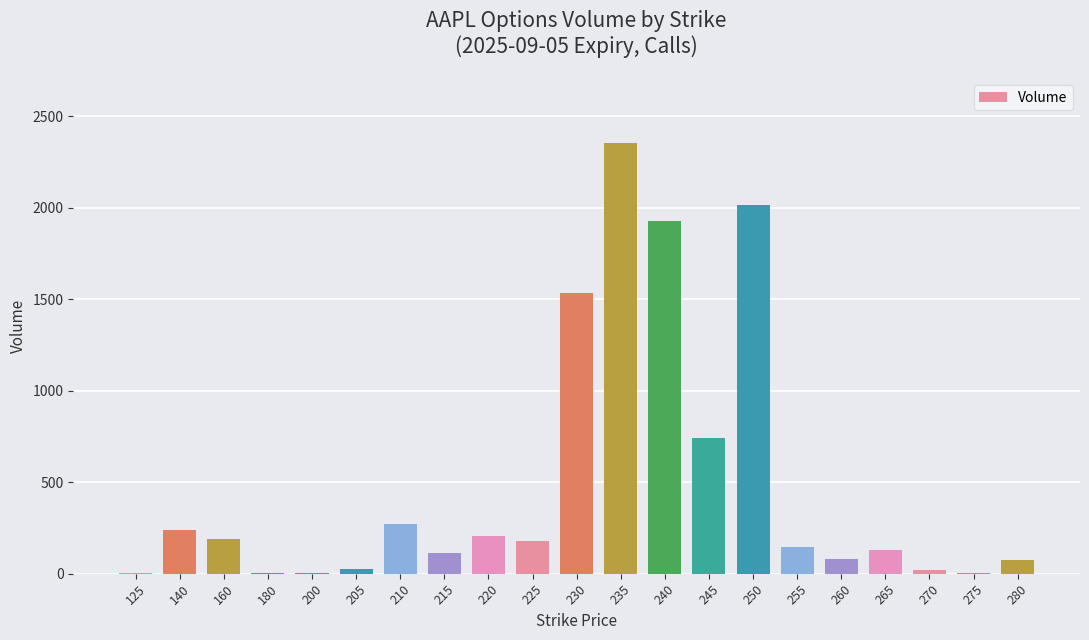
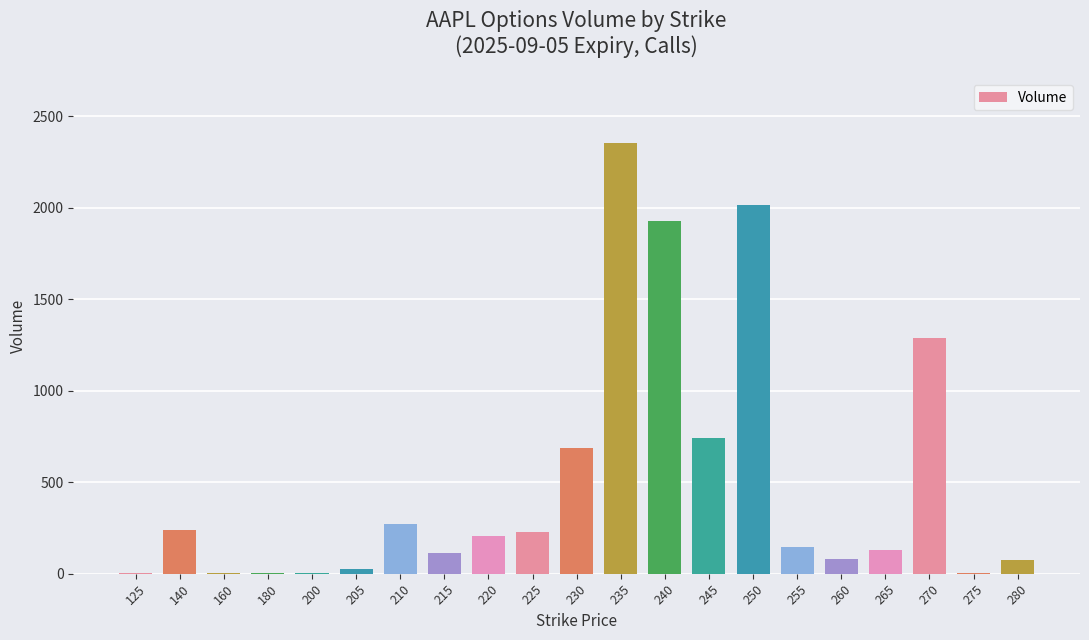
160: 190 -> 0
225: 180 -> 230
230: 1530 -> 690
270: 20 -> 1290
